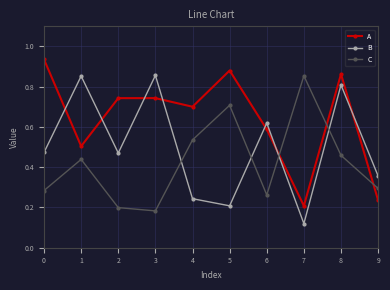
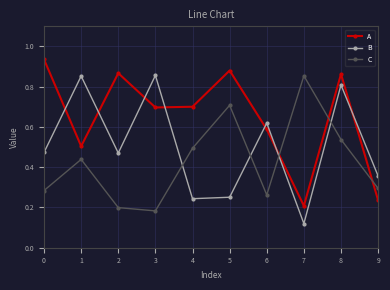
A, 2: 0.74 -> 0.87
A, 3: 0.74 -> 0.70
C, 4: 0.54 -> 0.49
B, 5: 0.21 -> 0.25
C, 8: 0.46 -> 0.54
